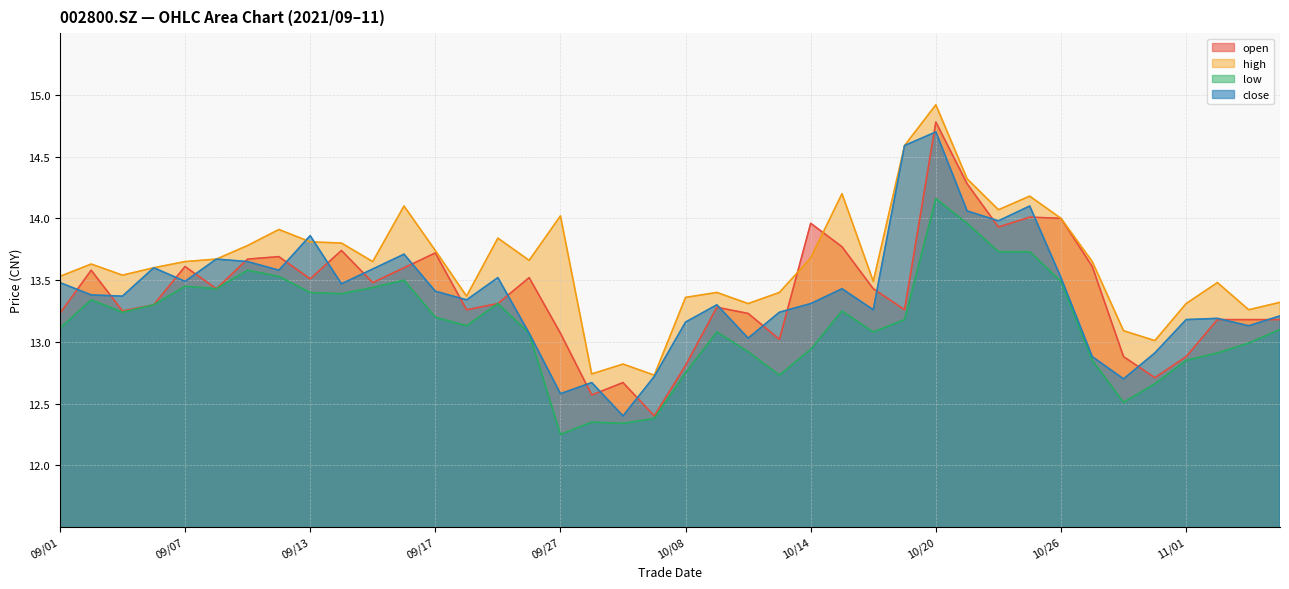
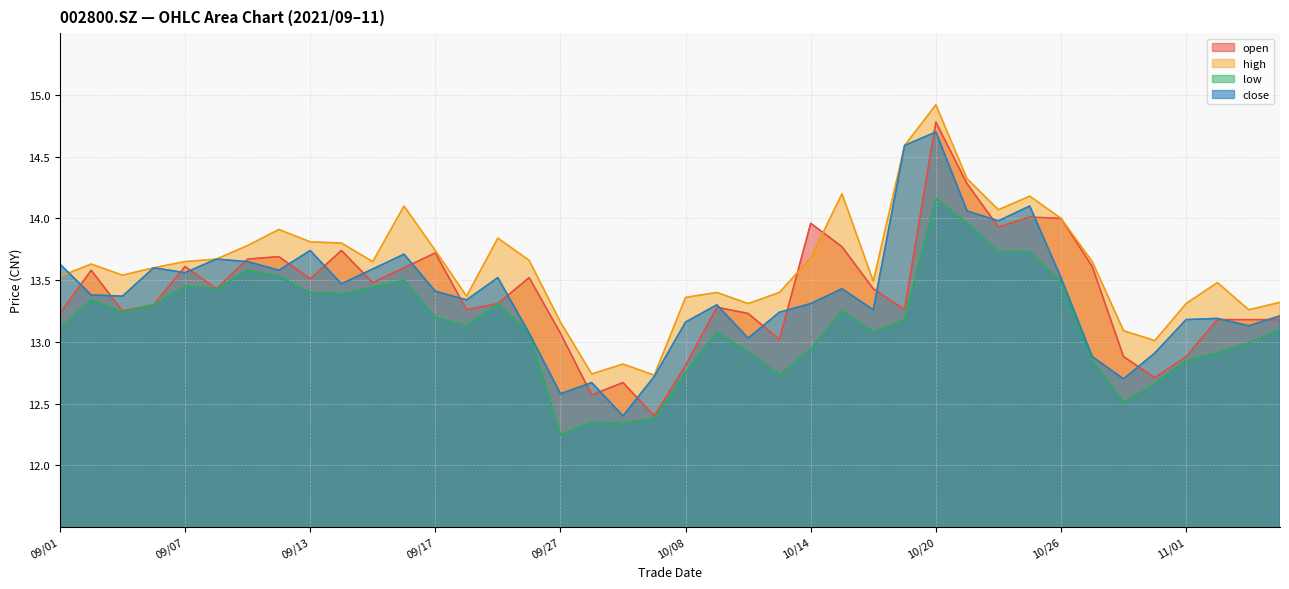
close, 09/01: 13.48 -> 13.63
close, 09/07: 13.49 -> 13.56
close, 09/13: 13.86 -> 13.74
high, 09/27: 14.02 -> 13.16
